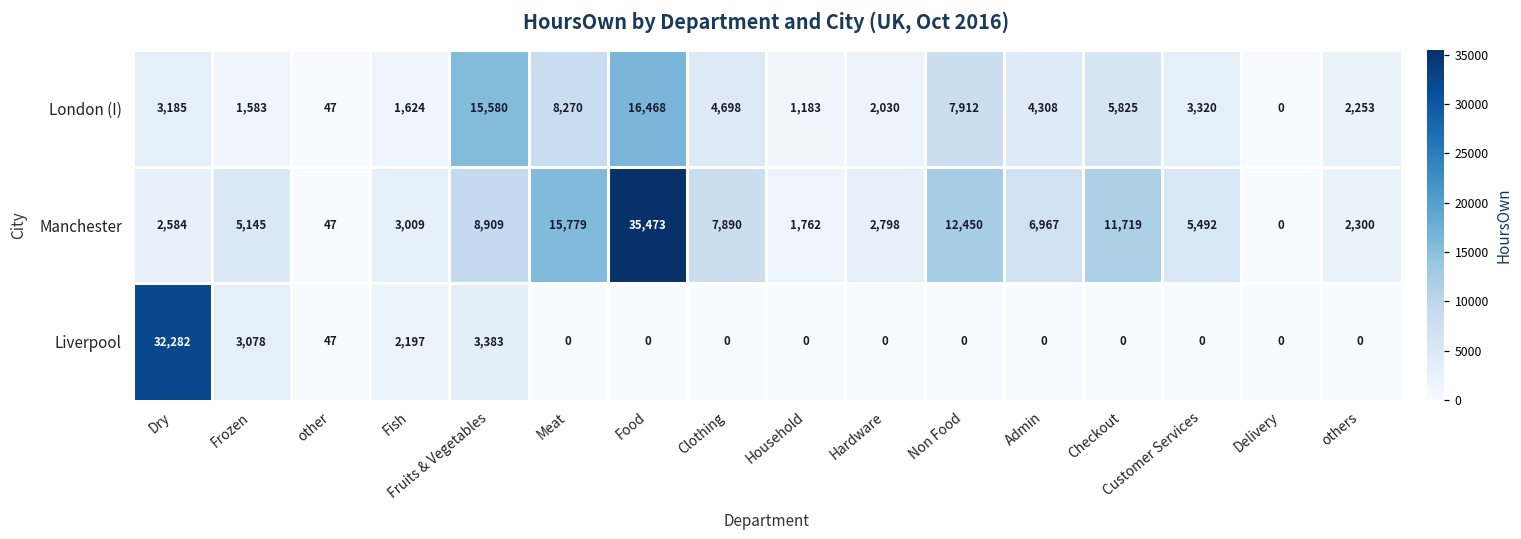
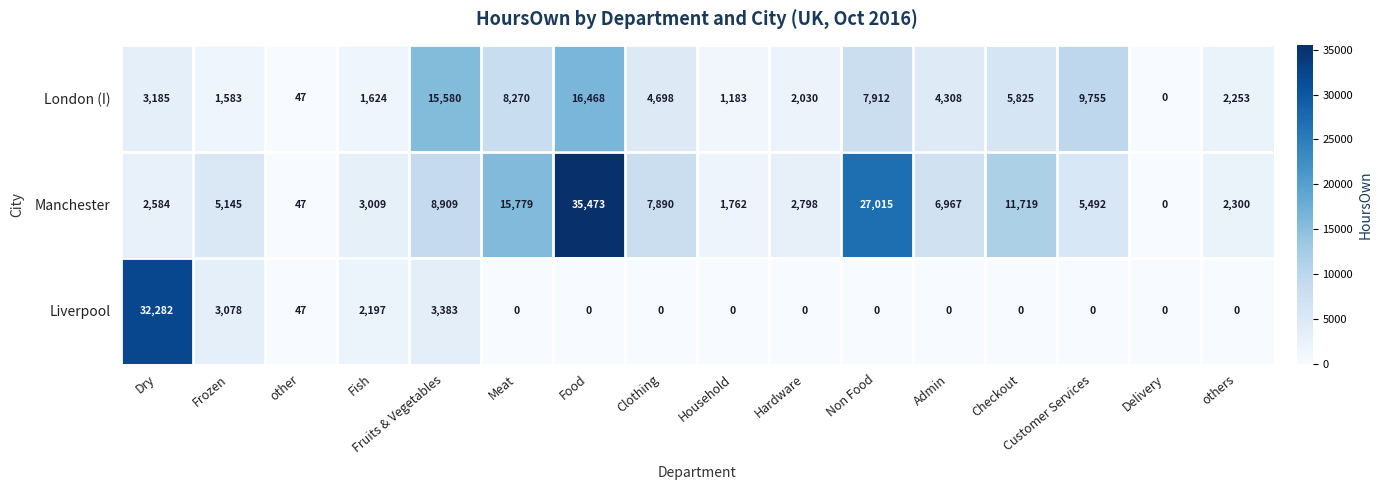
London (I), Customer Services: 3,320 -> 9,755
Manchester, Non Food: 12,450 -> 27,015
